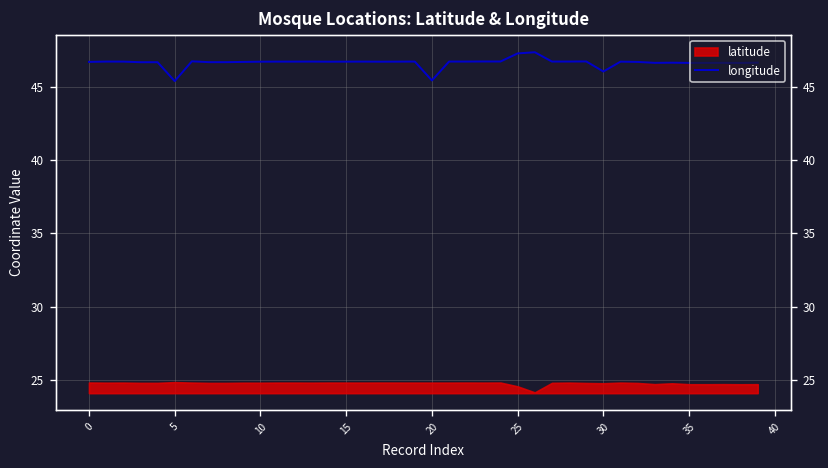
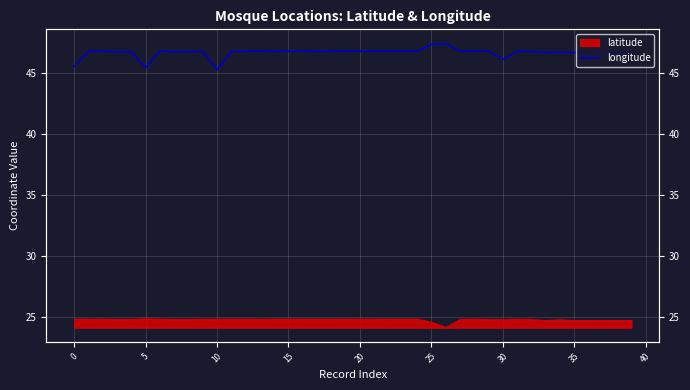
longitude, 0: 46.7 -> 45.5
longitude, 10: 46.7 -> 45.2
longitude, 20: 45.5 -> 46.7
